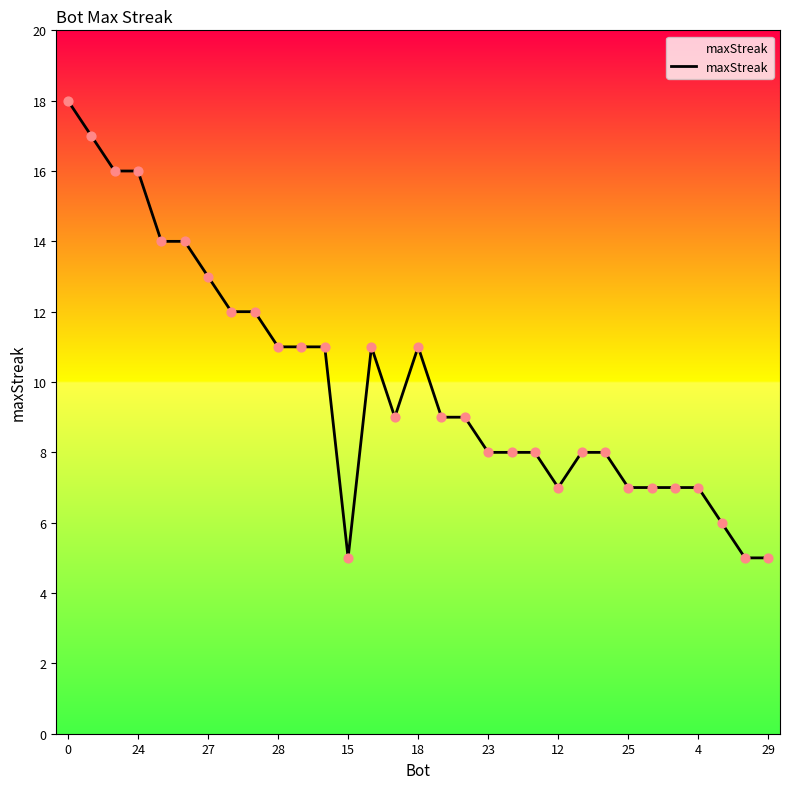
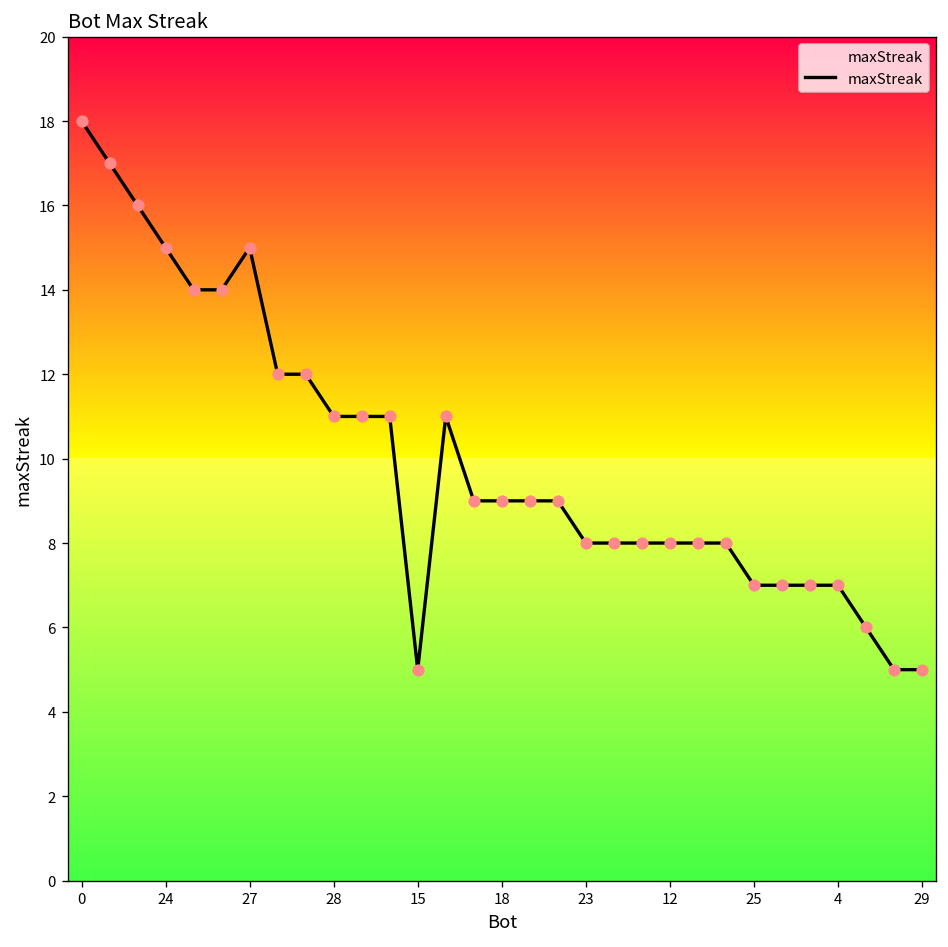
24: 16 -> 15
27: 13 -> 15
18: 11 -> 9
12: 7 -> 8
